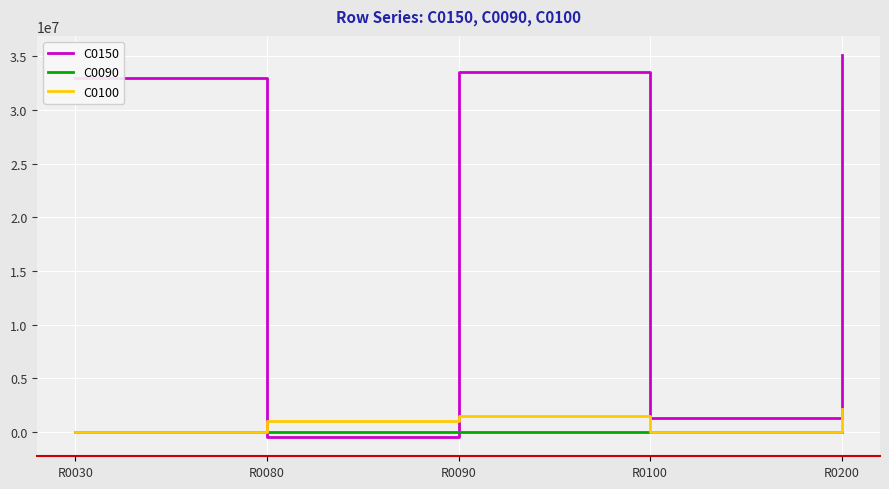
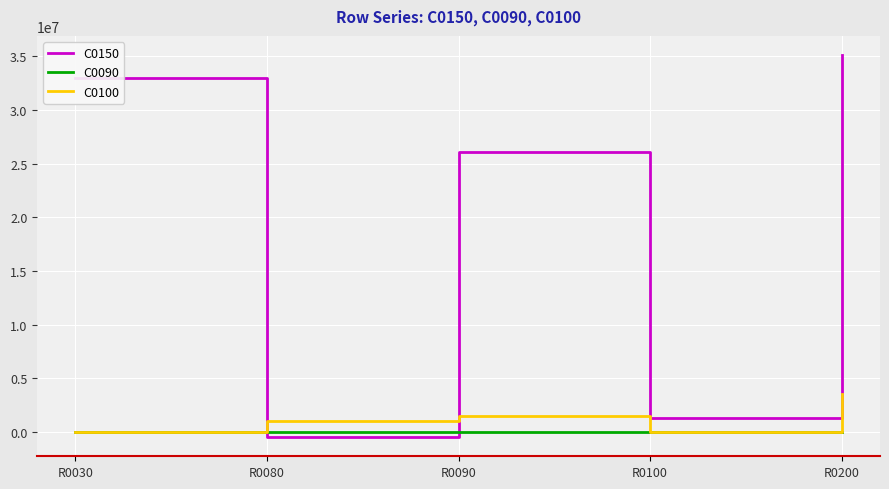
C0150, R0090: 33500000 -> 26000000
C0100, R0200: 2100000 -> 3600000
